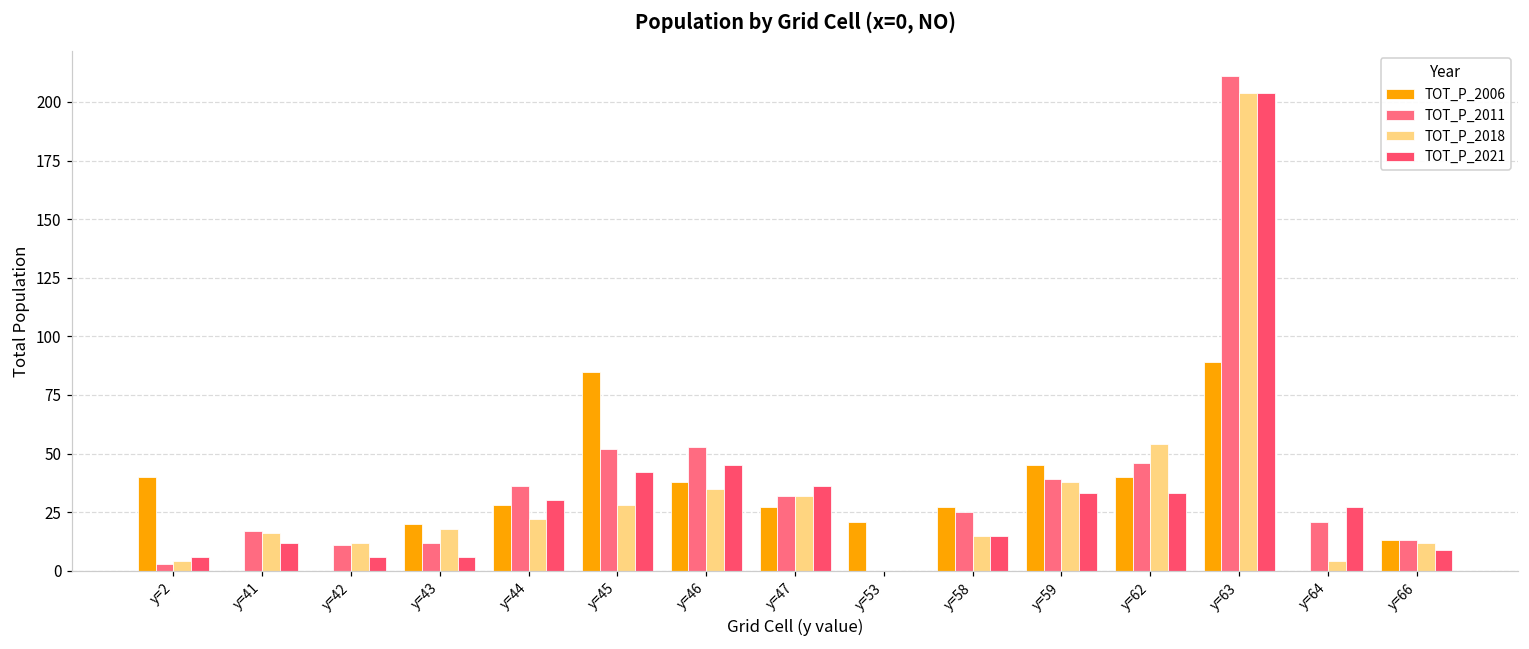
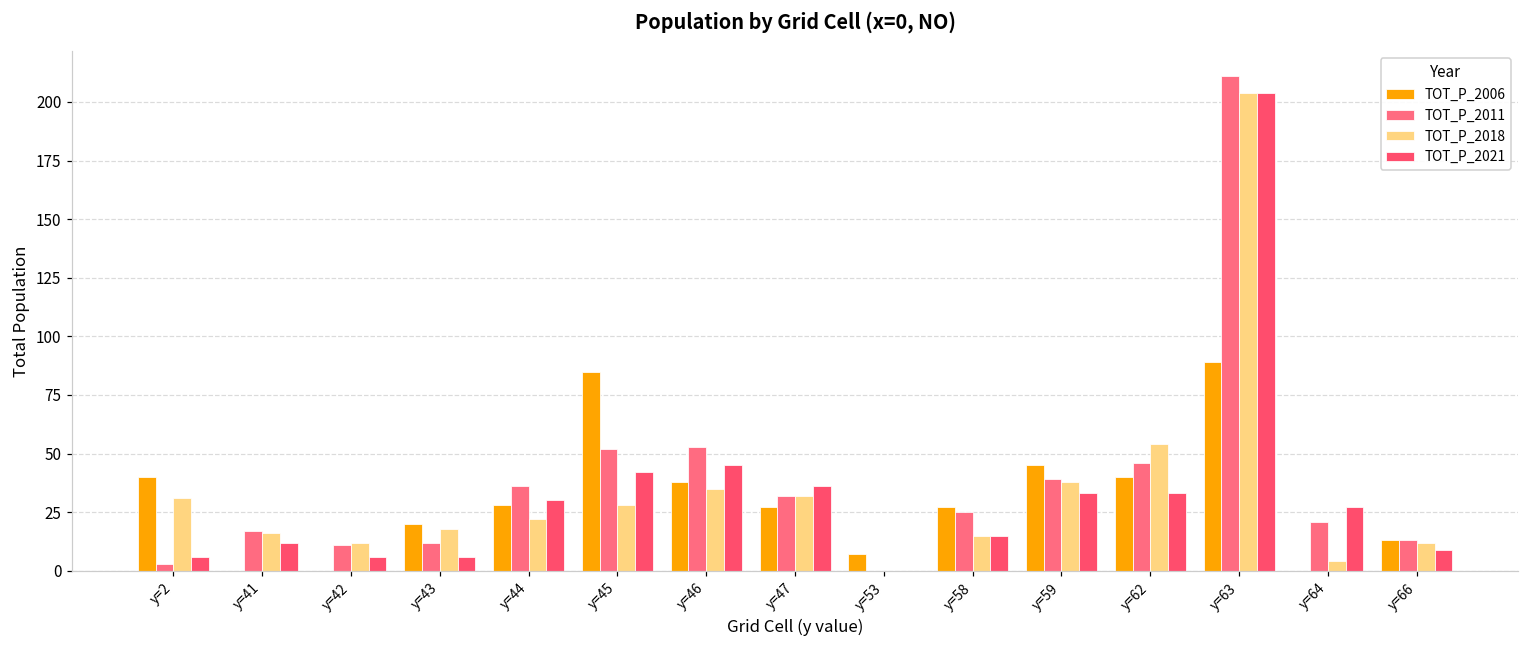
TOT_P_2018, y=2: 4 -> 31
TOT_P_2006, y=53: 21 -> 7
